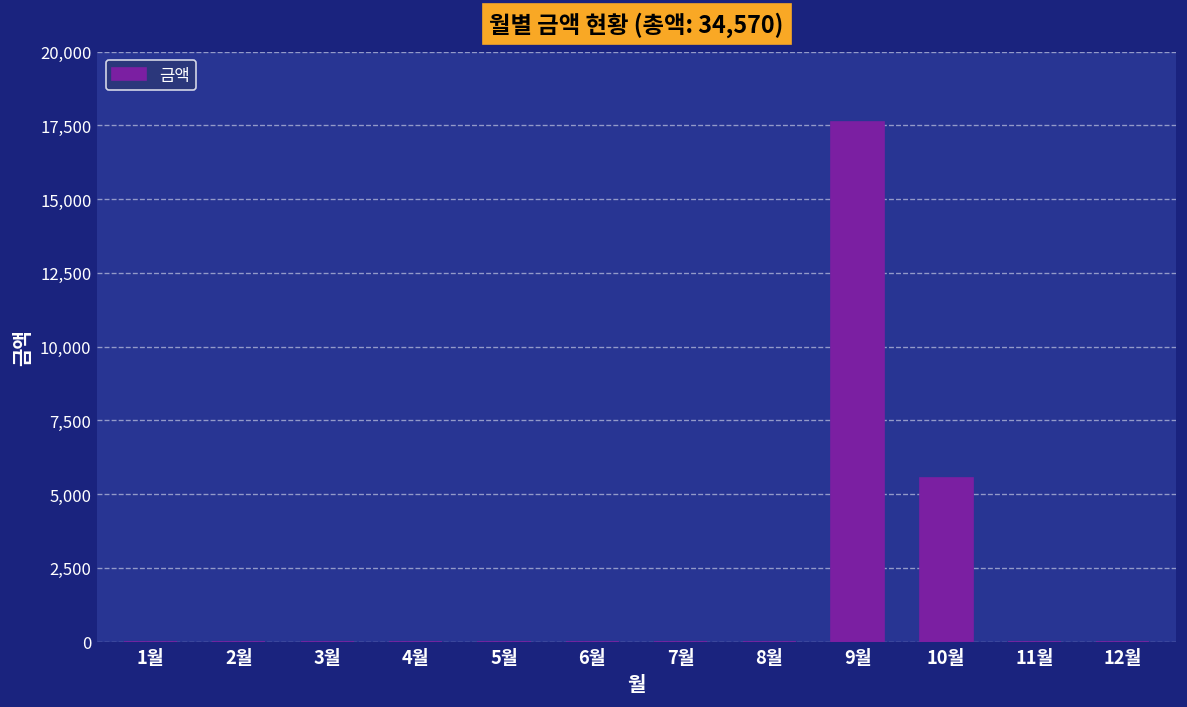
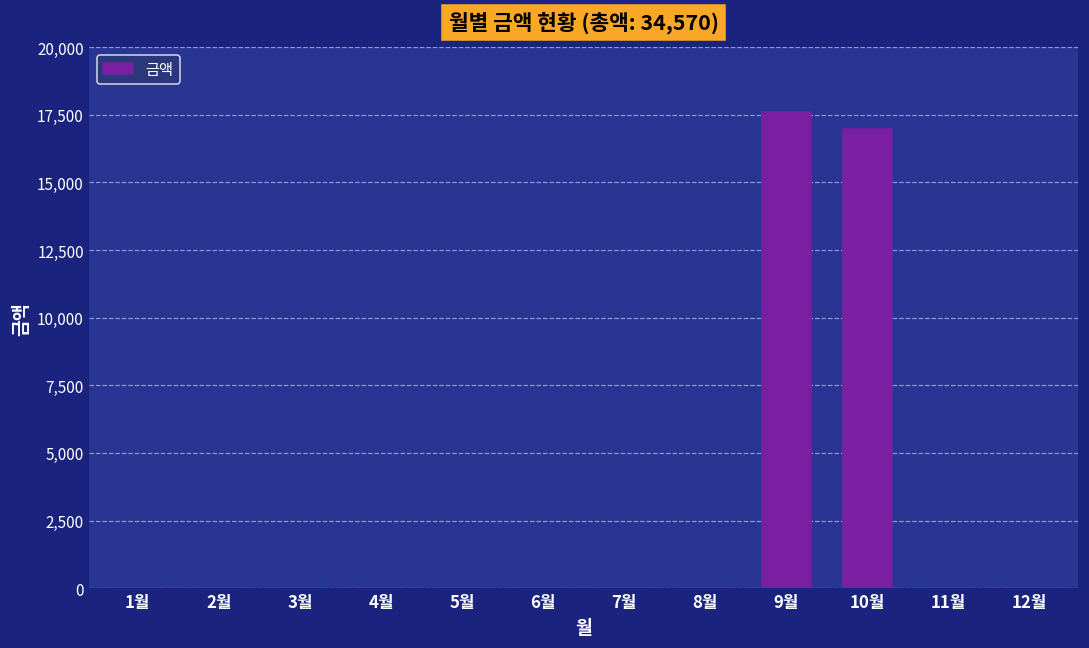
10월: 5,600 -> 17,000
